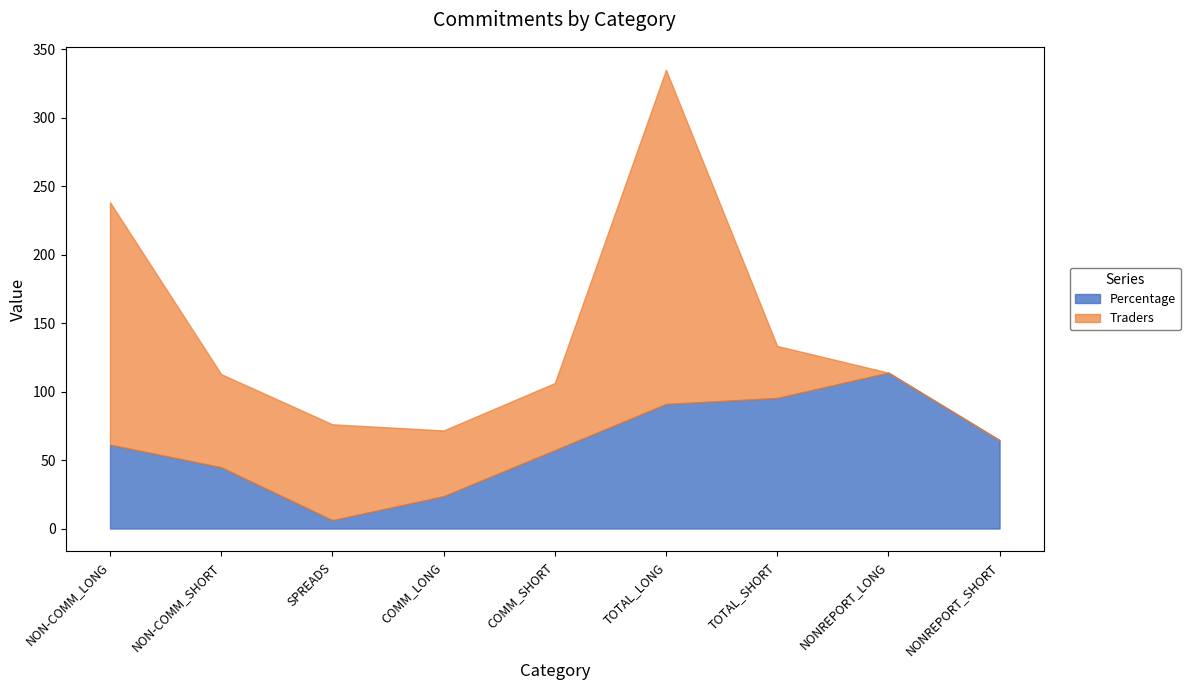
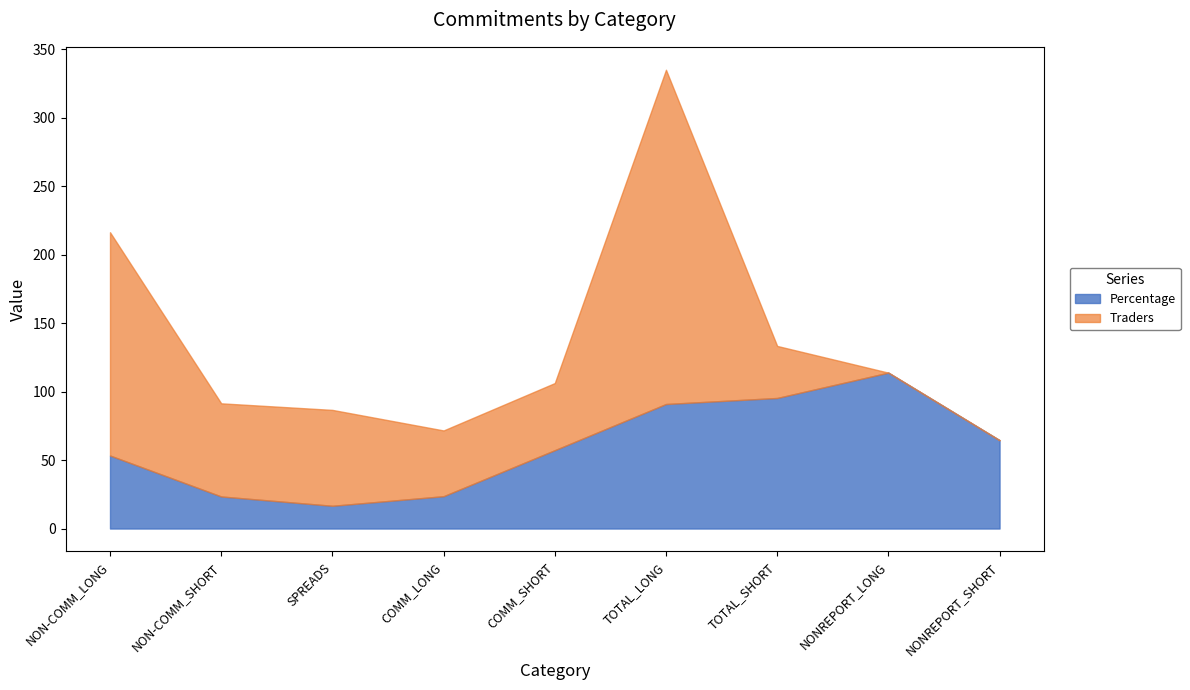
Percentage, NON-COMM_LONG: 61 -> 53
Traders, NON-COMM_LONG: 177 -> 163
Percentage, NON-COMM_SHORT: 45 -> 23
Percentage, SPREADS: 6 -> 17
